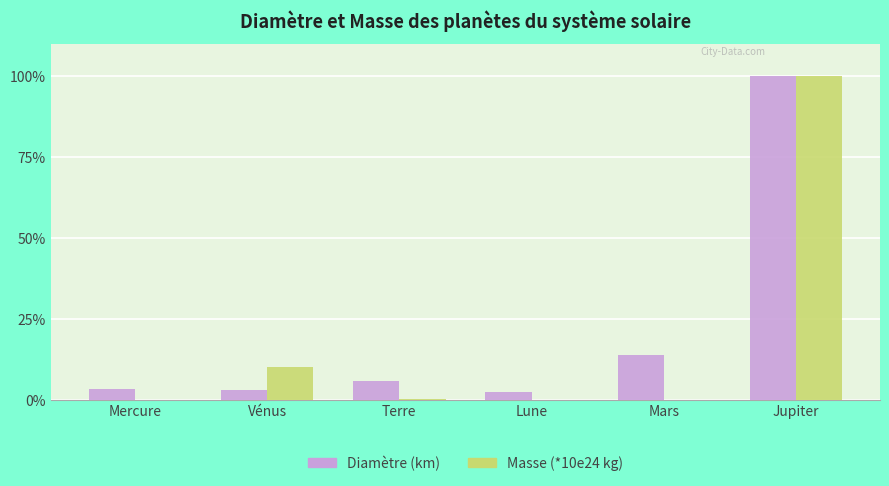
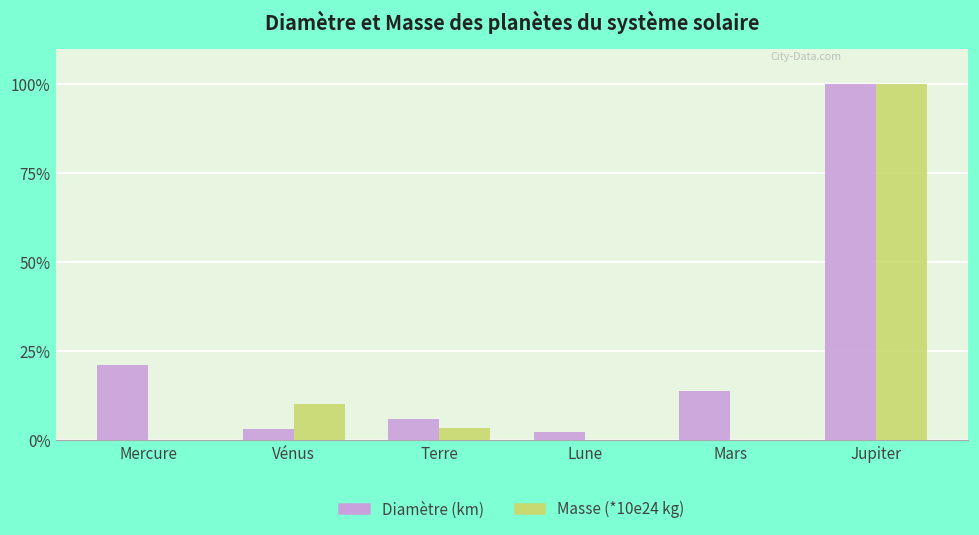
Diamètre (km), Mercure: 3% -> 21%
Masse (*10e24 kg), Terre: 0% -> 3%
